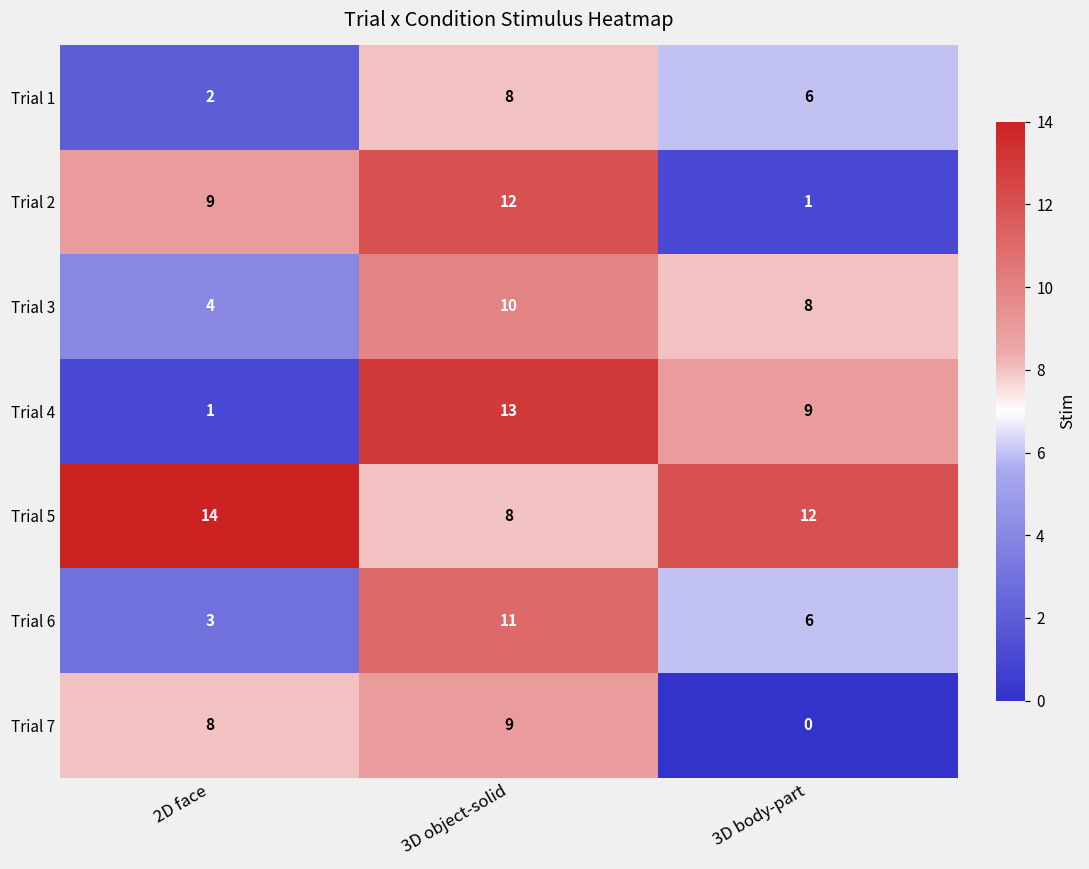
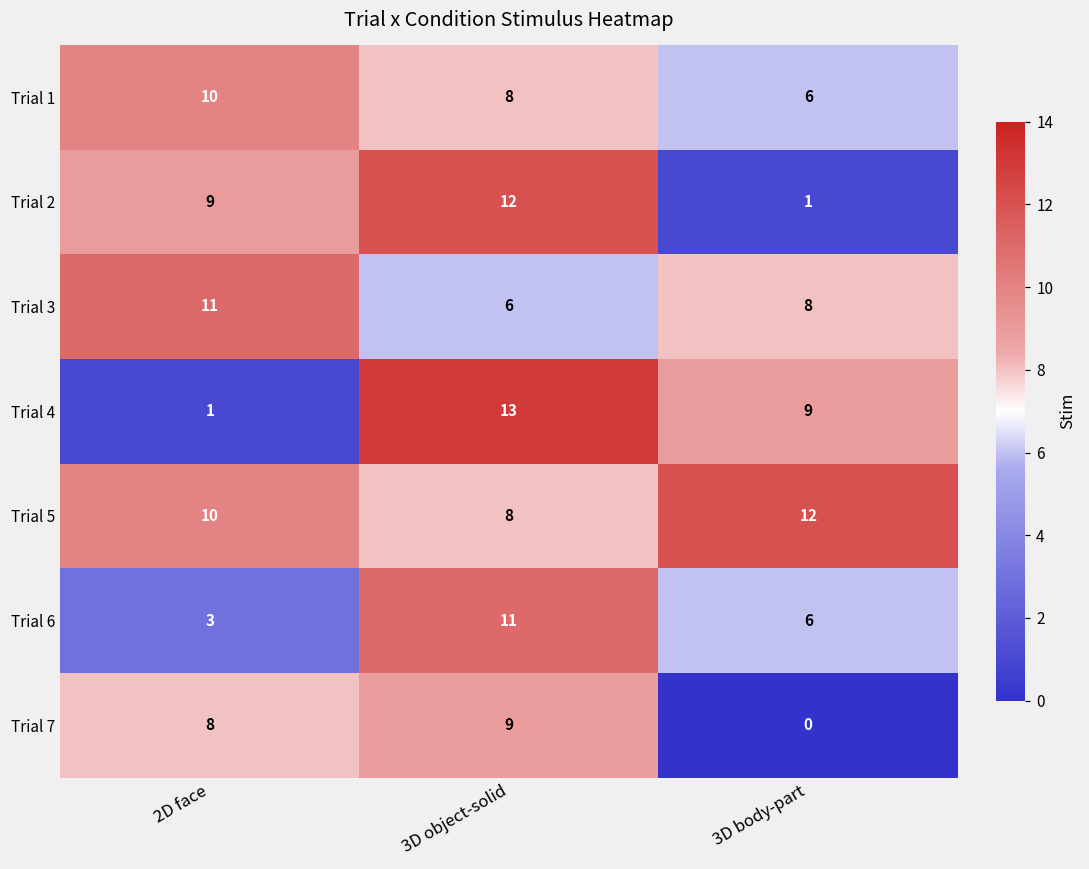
Trial 1, 2D face: 2 -> 10
Trial 3, 2D face: 4 -> 11
Trial 3, 3D object-solid: 10 -> 6
Trial 5, 2D face: 14 -> 10
